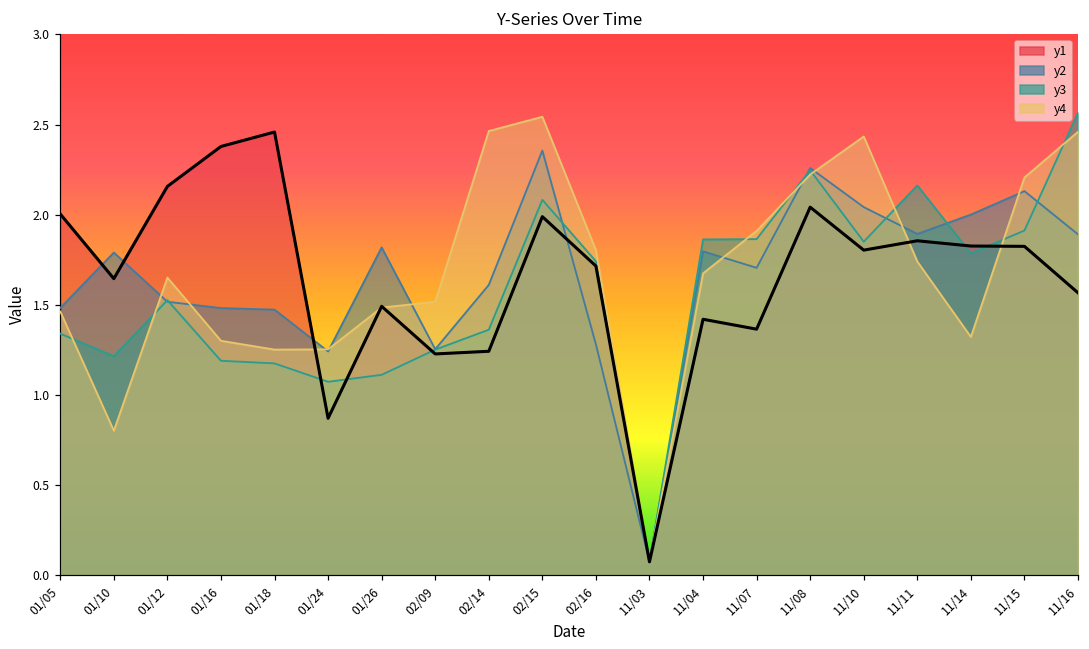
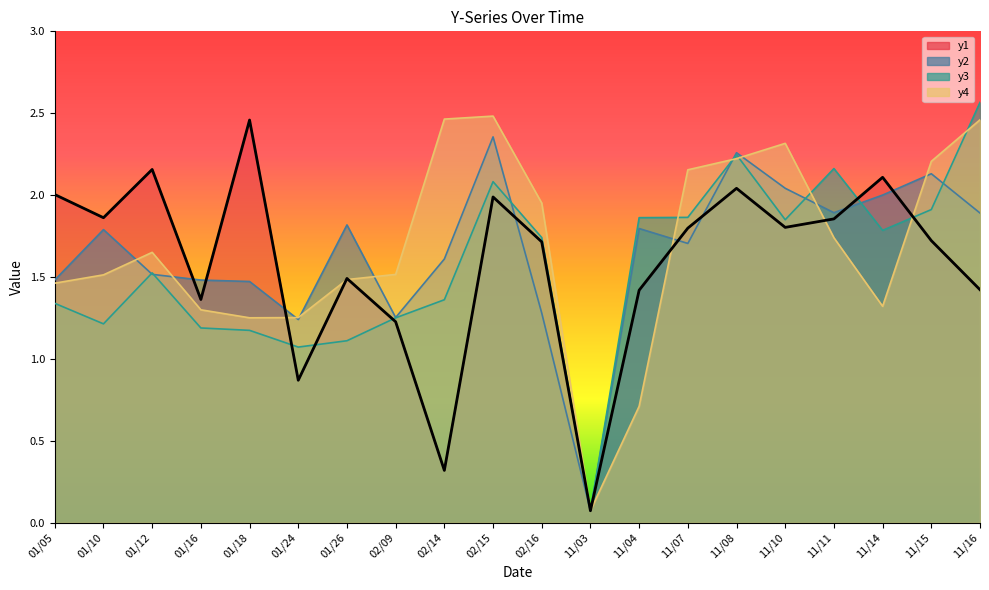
y1, 01/10: 1.64 -> 1.86
y4, 01/10: 0.80 -> 1.51
y1, 01/16: 2.38 -> 1.36
y1, 02/14: 1.24 -> 0.32
y4, 02/15: 2.54 -> 2.48
y4, 02/16: 1.80 -> 1.95
y4, 11/04: 1.67 -> 0.71
y1, 11/07: 1.36 -> 1.80
y4, 11/07: 1.91 -> 2.15
y4, 11/10: 2.43 -> 2.32
y1, 11/14: 1.83 -> 2.11
y1, 11/15: 1.82 -> 1.72
y1, 11/16: 1.57 -> 1.42
